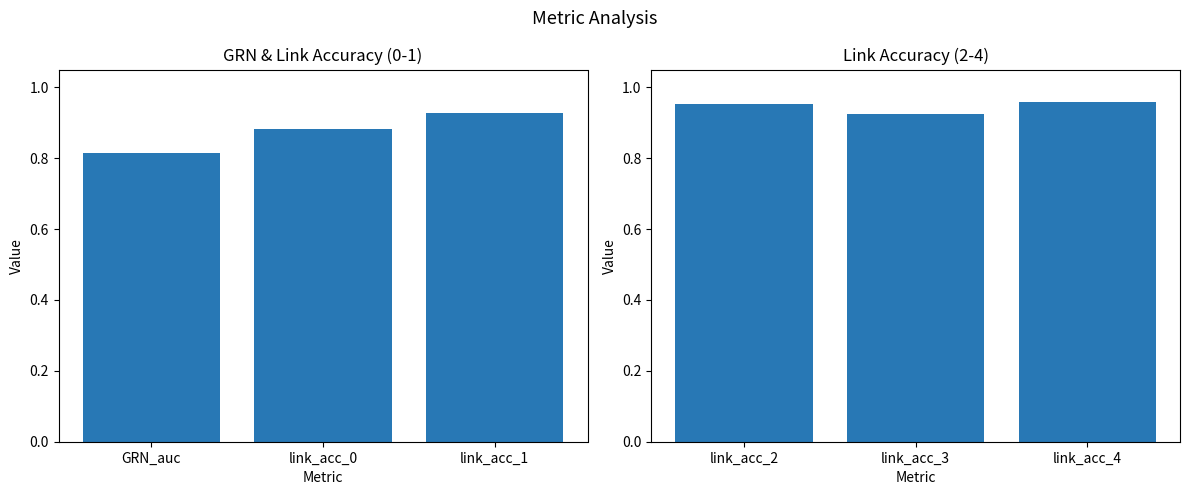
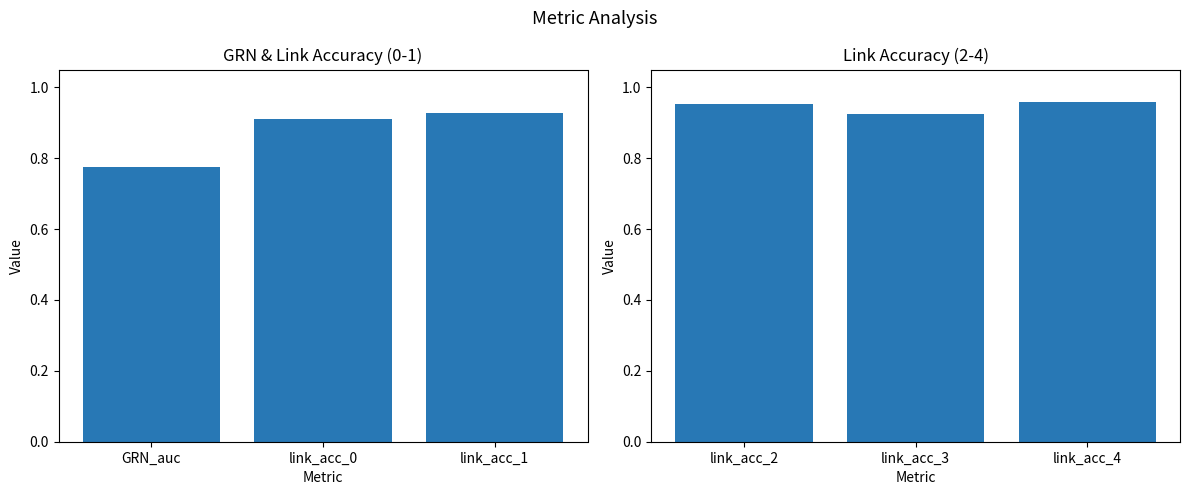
GRN & Link Accuracy (0-1), GRN_auc: 0.81 -> 0.77
GRN & Link Accuracy (0-1), link_acc_0: 0.88 -> 0.91
